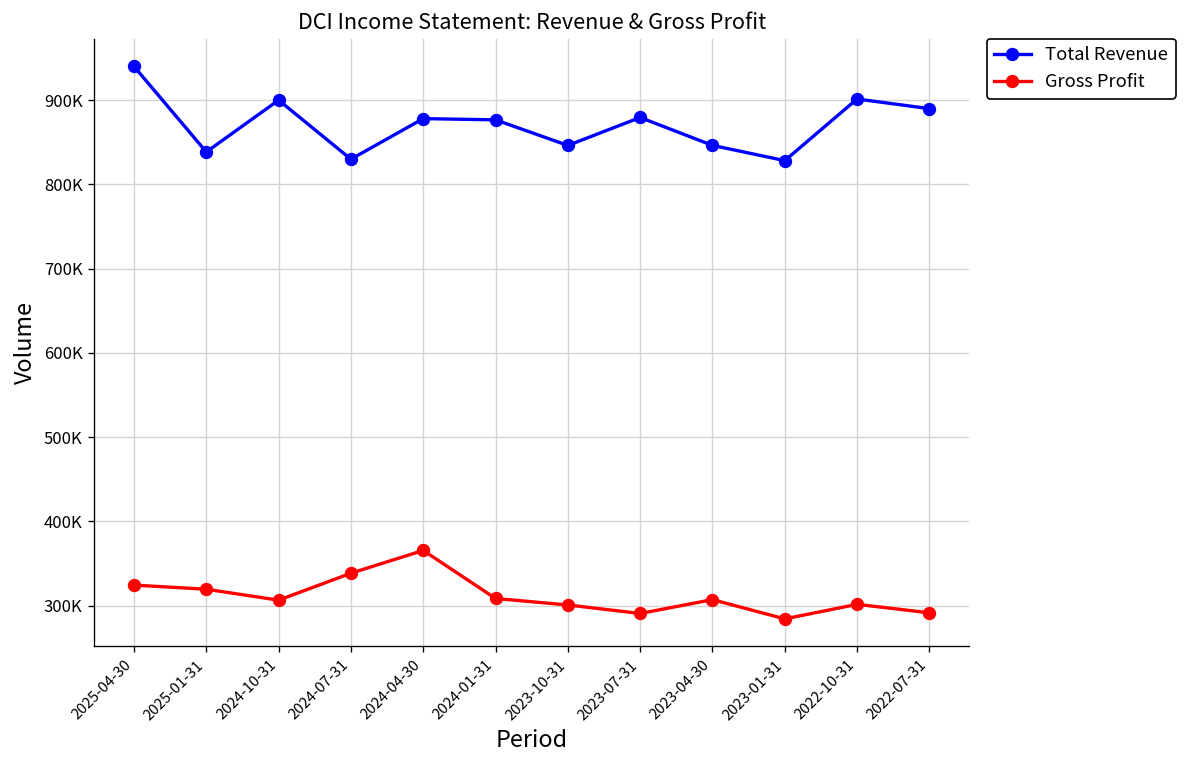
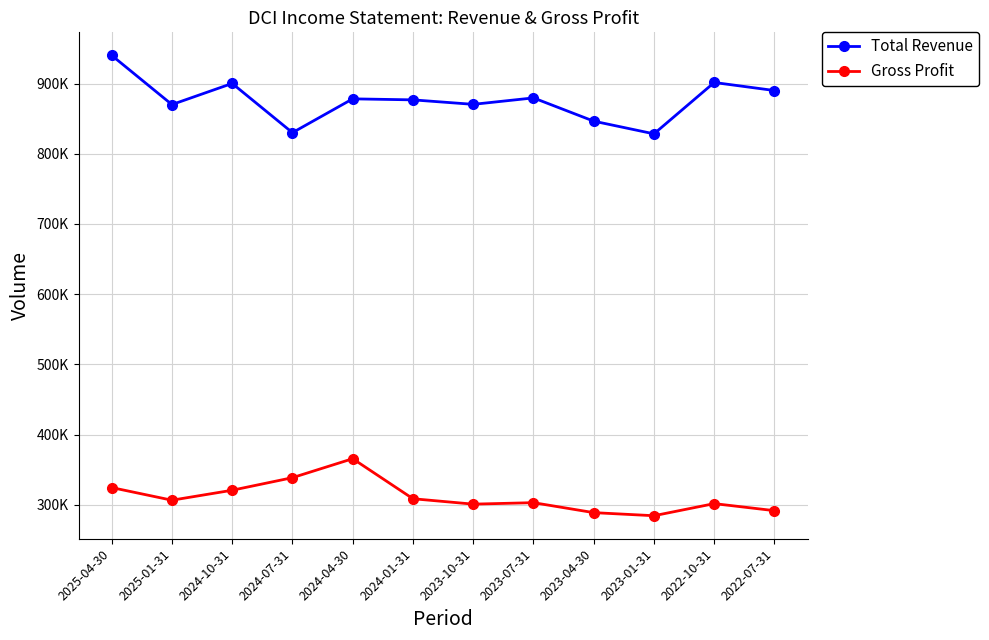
Total Revenue, 2025-01-31: 840000 -> 870000
Gross Profit, 2025-01-31: 320000 -> 310000
Gross Profit, 2024-10-31: 310000 -> 320000
Total Revenue, 2023-10-31: 850000 -> 870000
Gross Profit, 2023-07-31: 290000 -> 300000
Gross Profit, 2023-04-30: 310000 -> 290000
